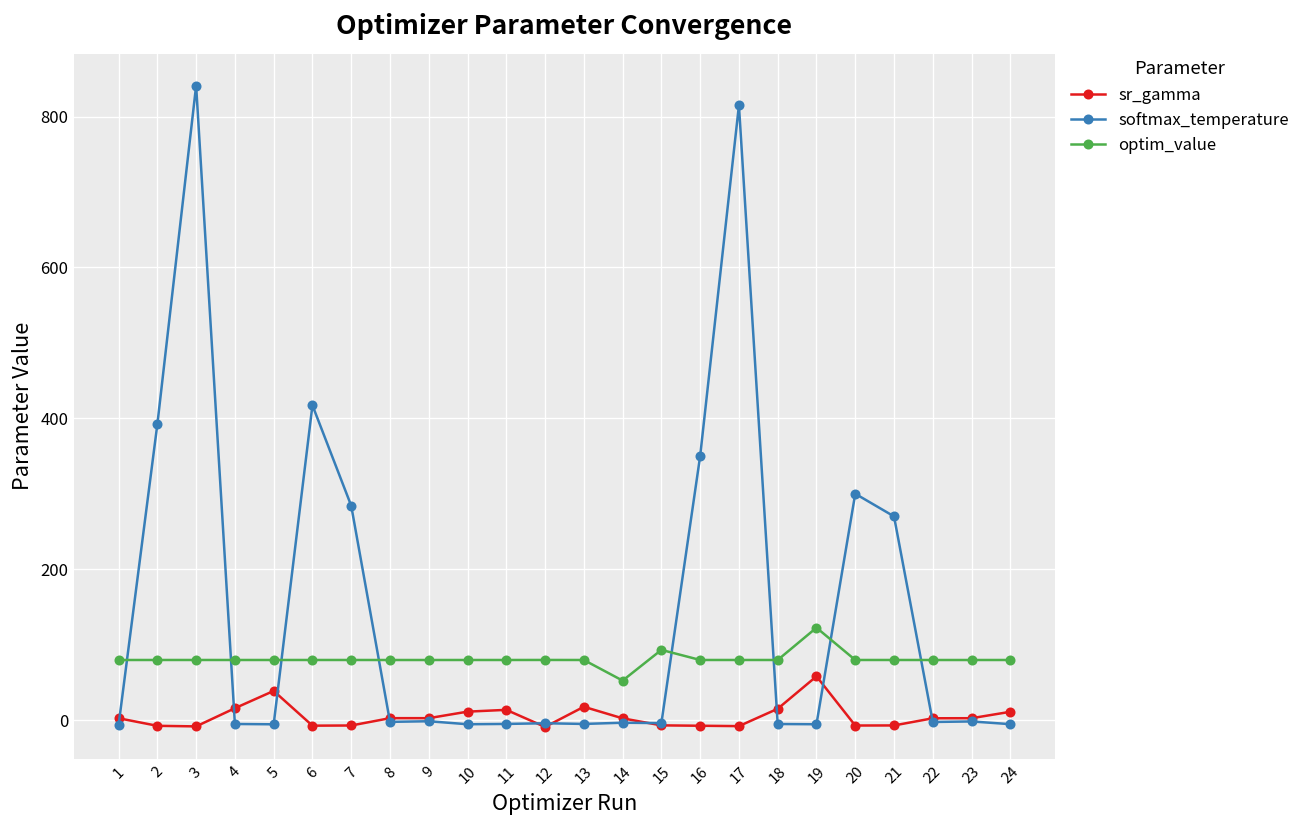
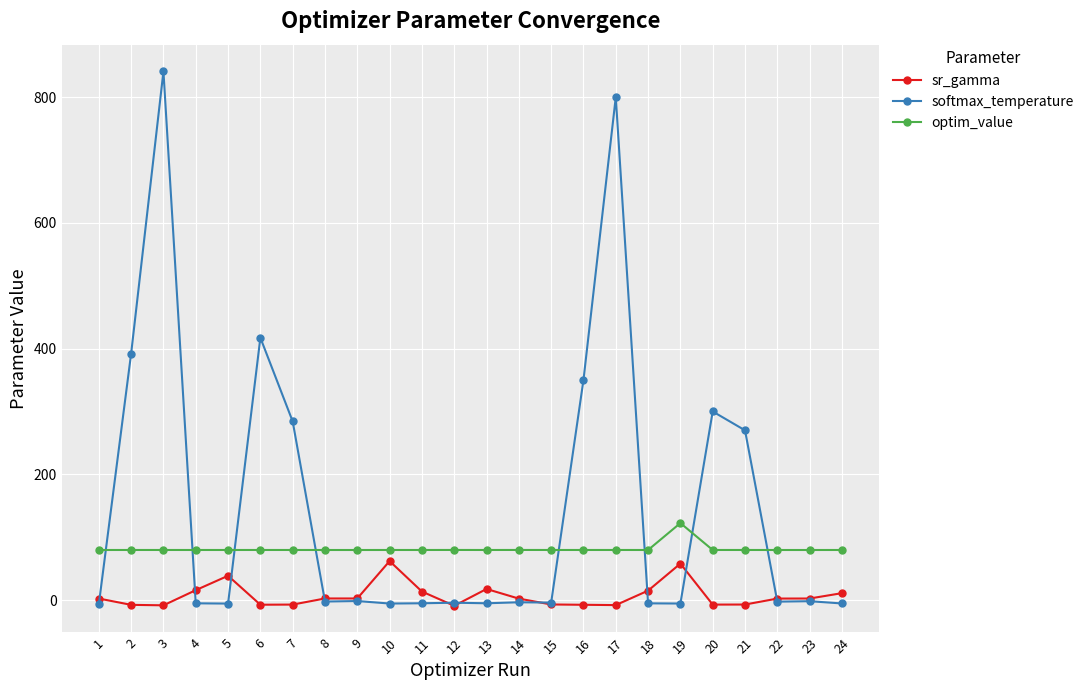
sr_gamma, 10: 10 -> 60
optim_value, 14: 50 -> 80
optim_value, 15: 90 -> 80
softmax_temperature, 17: 810 -> 800
